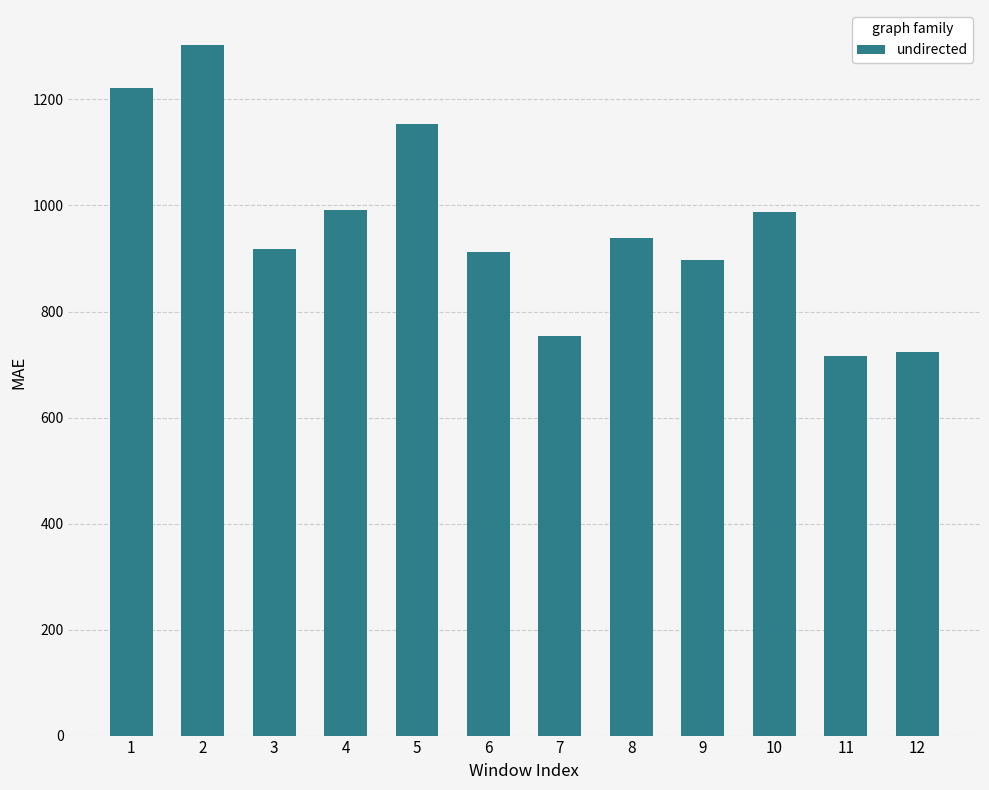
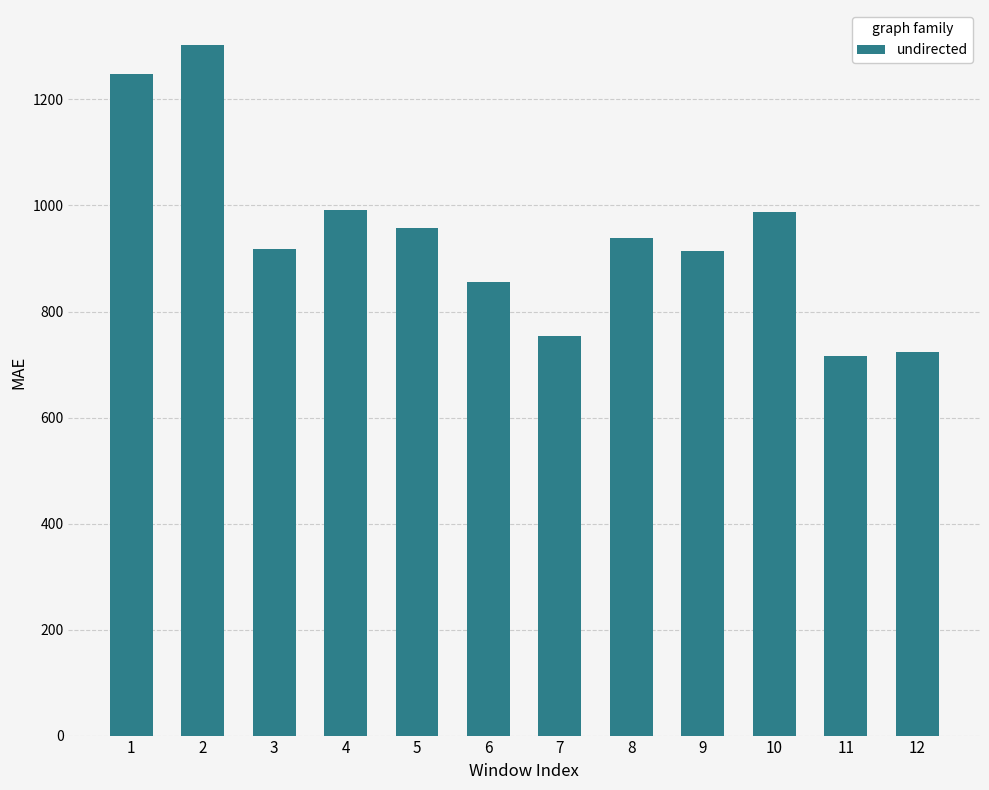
1: 1220 -> 1250
5: 1150 -> 960
6: 910 -> 860
9: 900 -> 910
